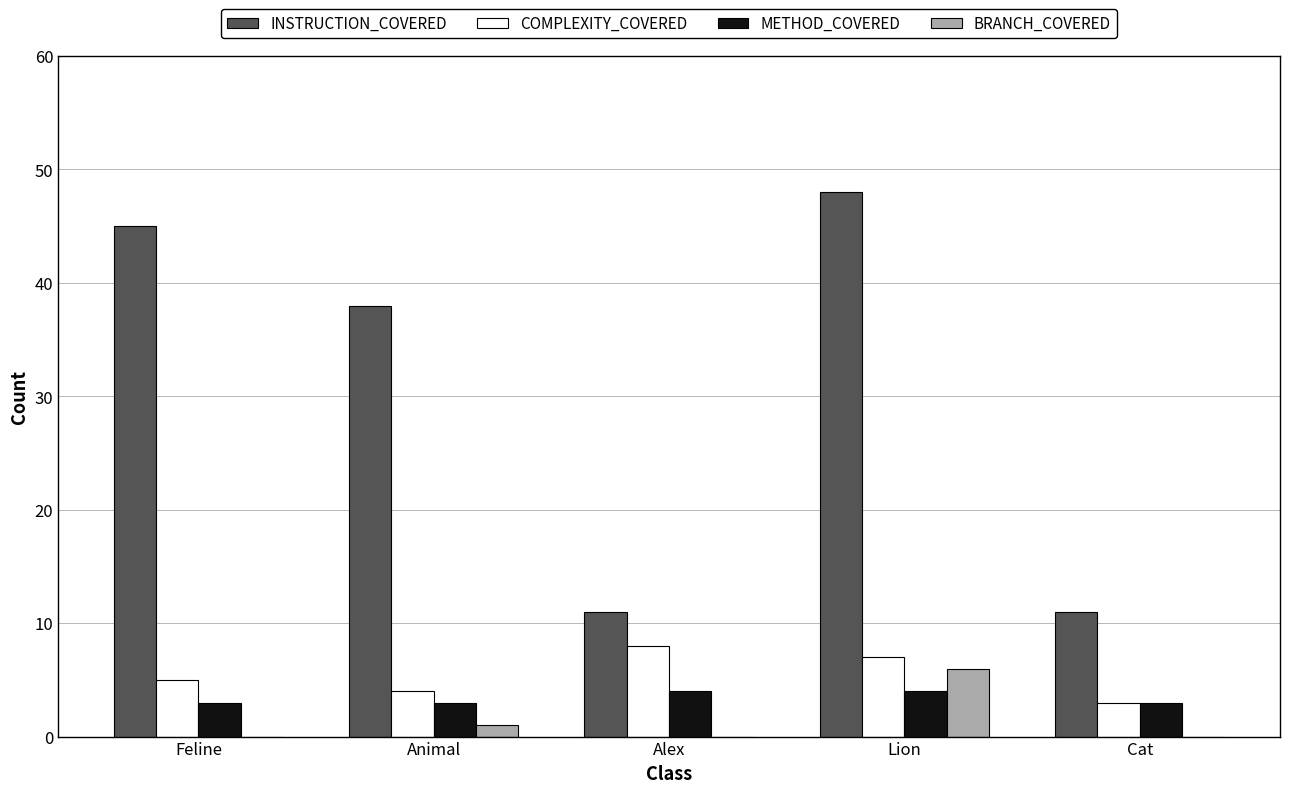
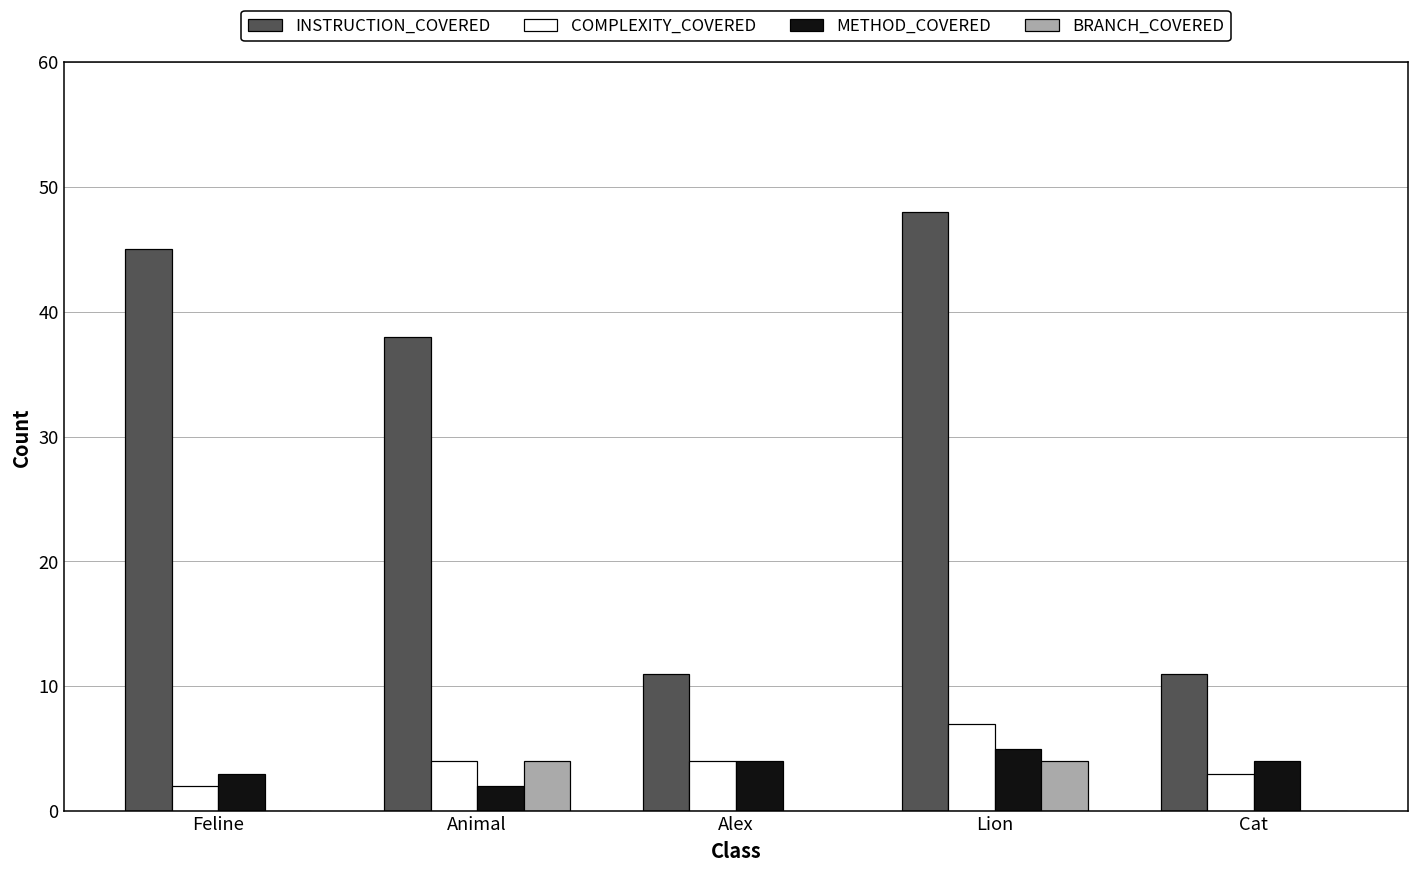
COMPLEXITY_COVERED, Feline: 5 -> 2
METHOD_COVERED, Animal: 3 -> 2
BRANCH_COVERED, Animal: 1 -> 4
COMPLEXITY_COVERED, Alex: 8 -> 4
METHOD_COVERED, Lion: 4 -> 5
BRANCH_COVERED, Lion: 6 -> 4
METHOD_COVERED, Cat: 3 -> 4
